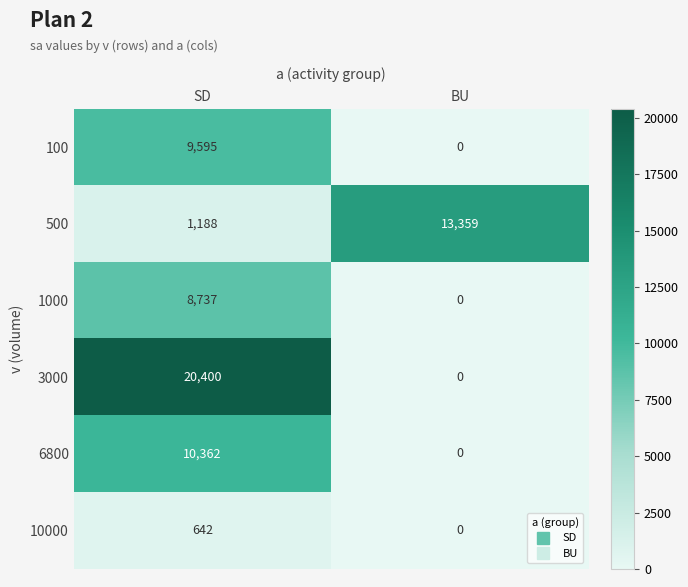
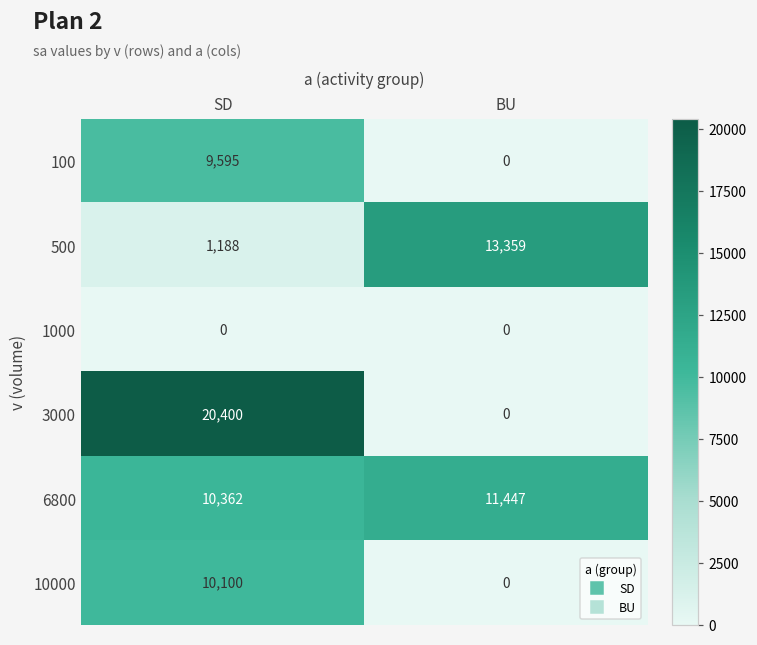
1000, SD: 8,737 -> 0
6800, BU: 0 -> 11,447
10000, SD: 642 -> 10,100
